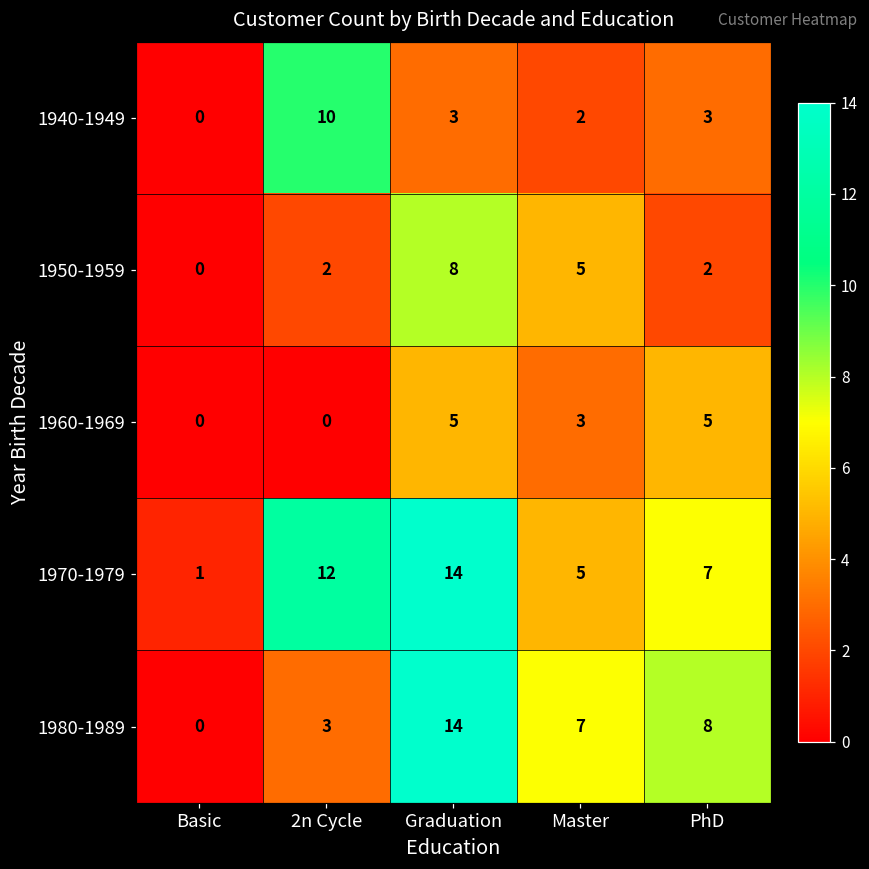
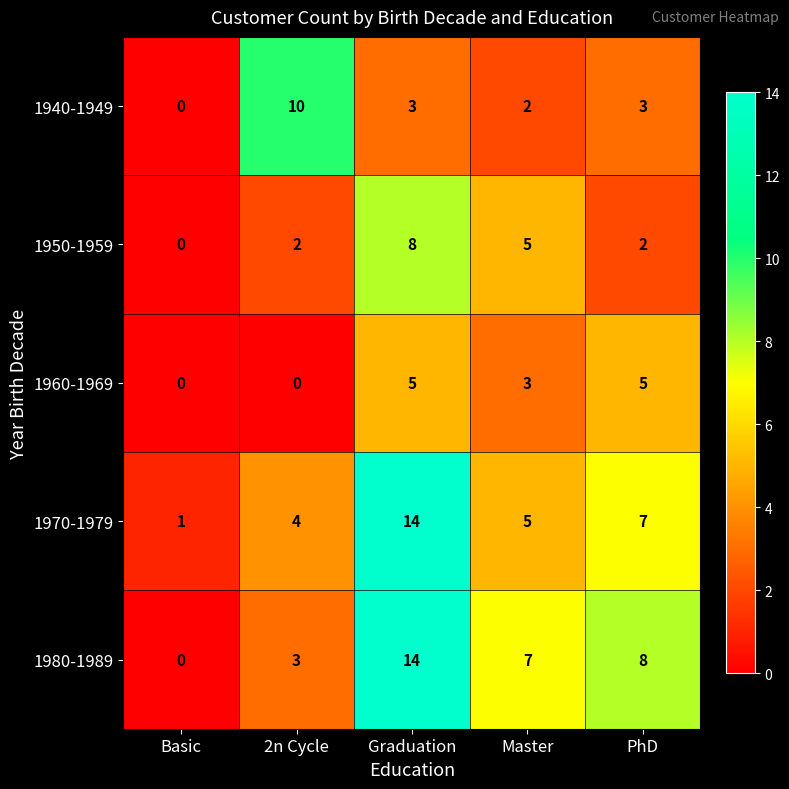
1970-1979, 2n Cycle: 12 -> 4
